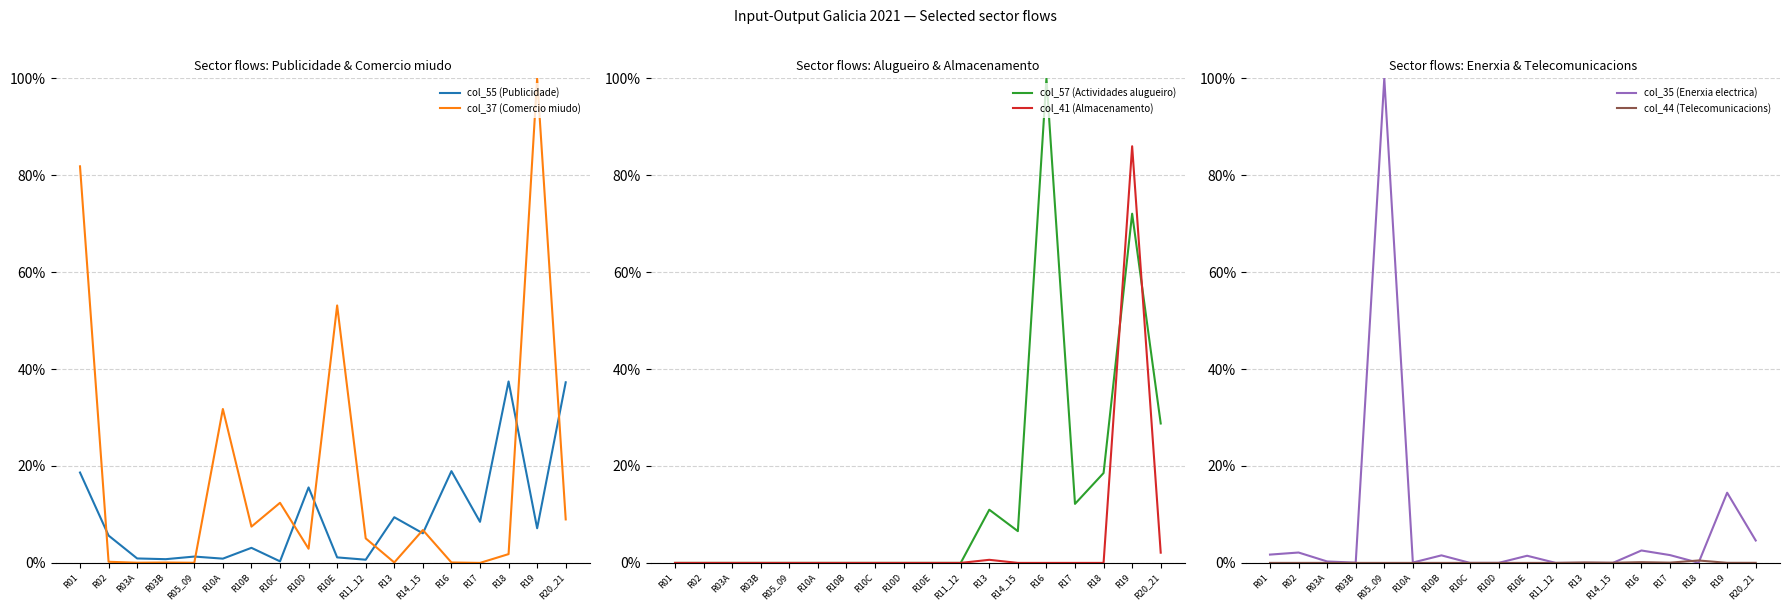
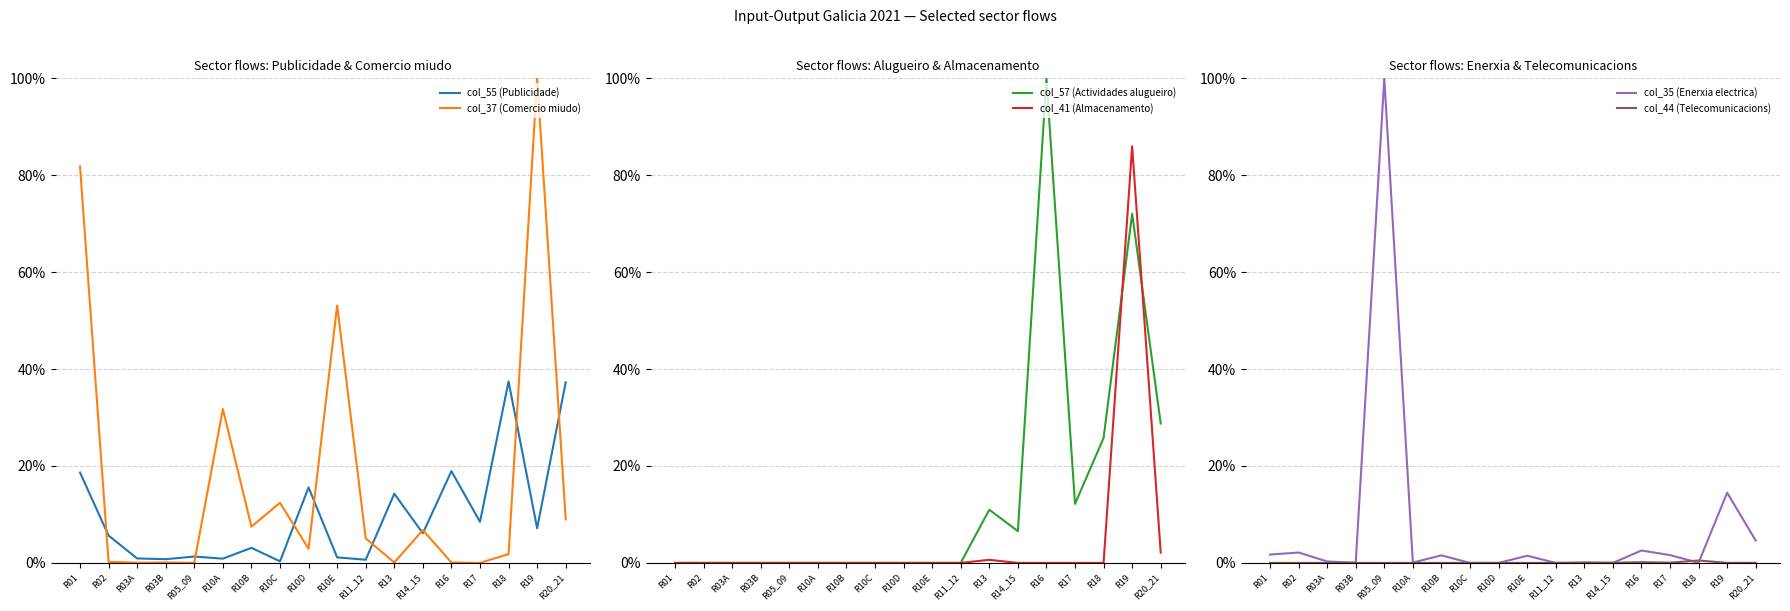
Sector flows: Publicidade & Comercio miudo, col_55 (Publicidade), R13: 9% -> 14%
Sector flows: Alugueiro & Almacenamento, col_57 (Actividades alugueiro), R18: 19% -> 26%
